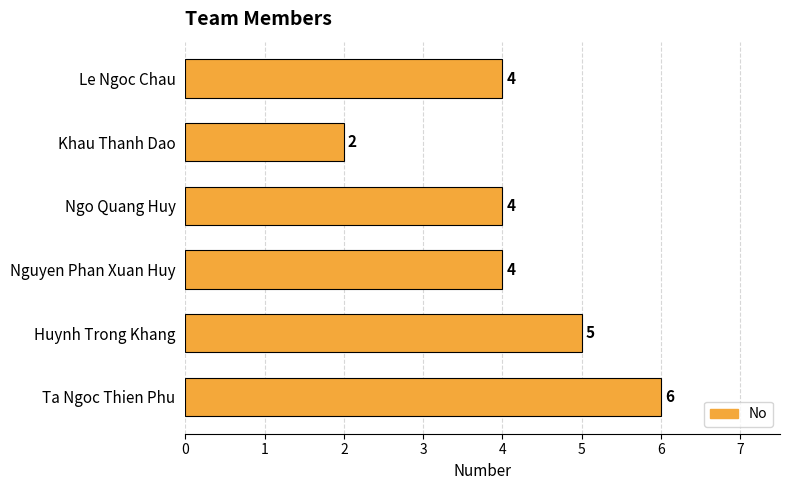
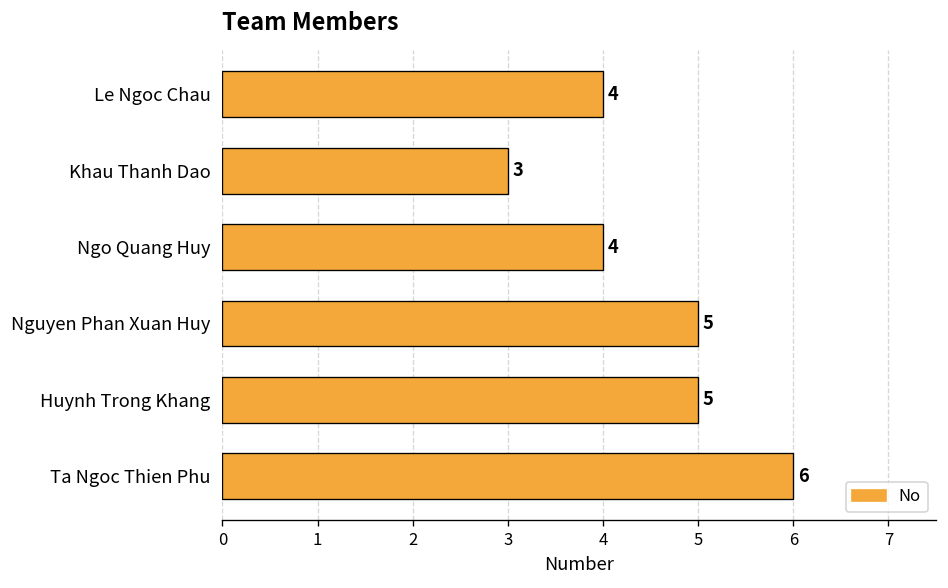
Khau Thanh Dao: 2 -> 3
Nguyen Phan Xuan Huy: 4 -> 5
